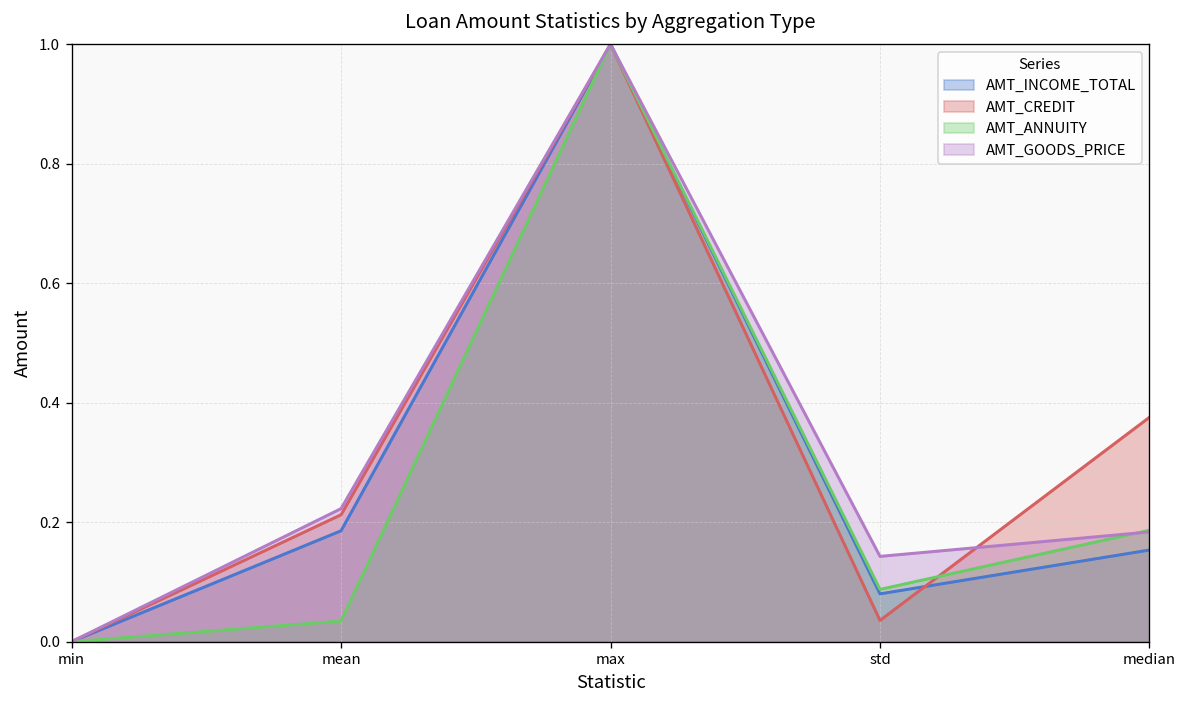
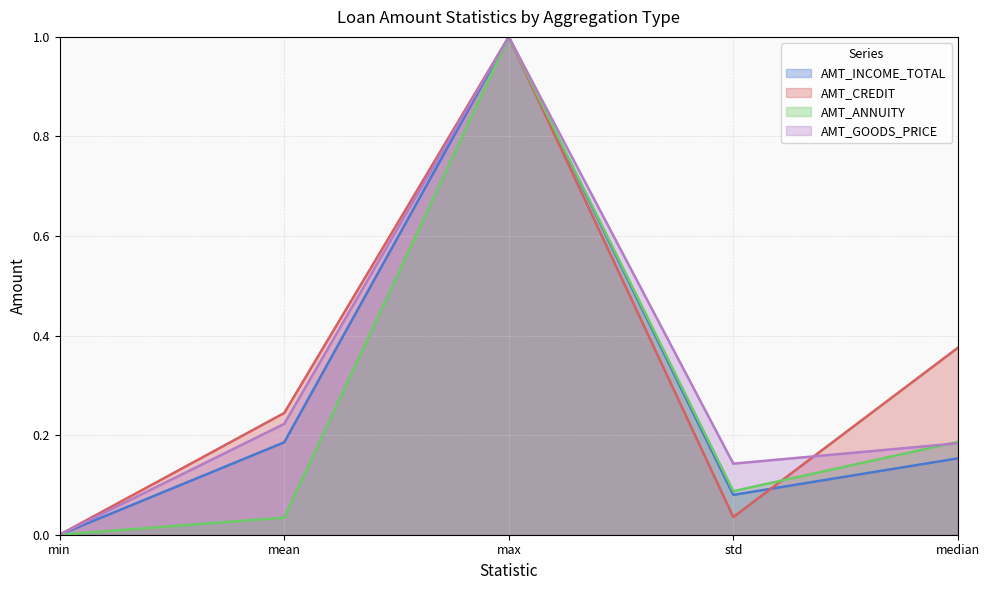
AMT_CREDIT, mean: 0.21 -> 0.24
